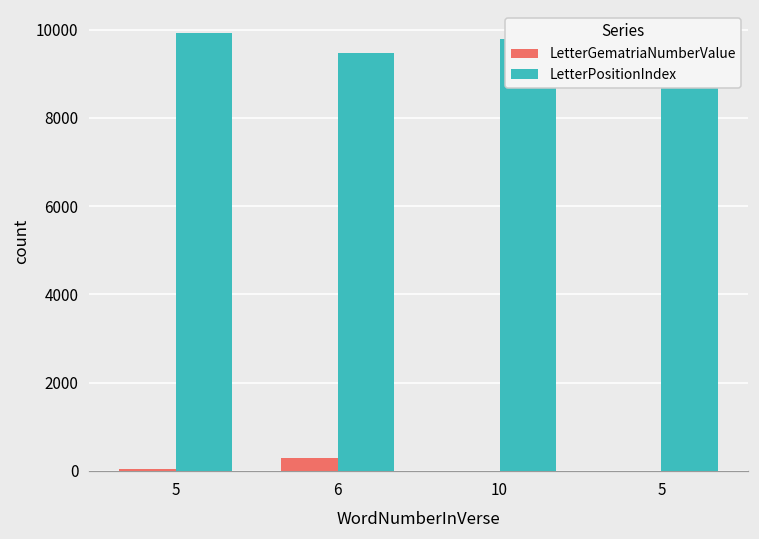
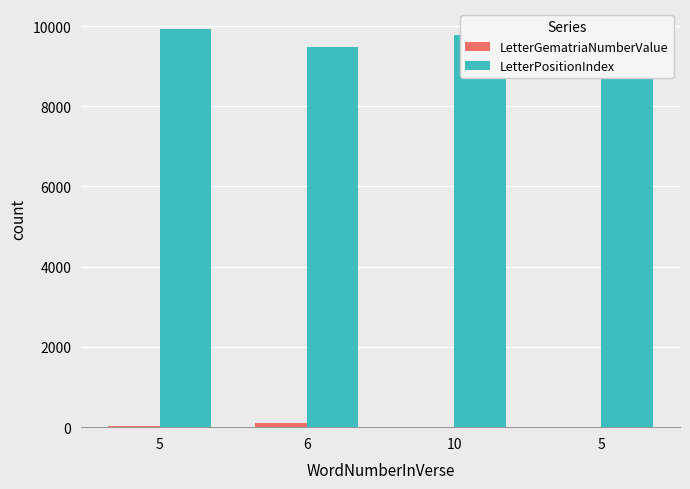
LetterGematriaNumberValue, 6: 300 -> 100
